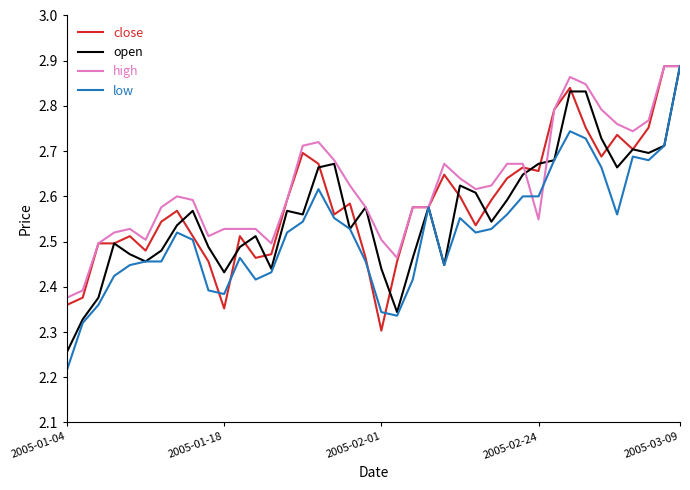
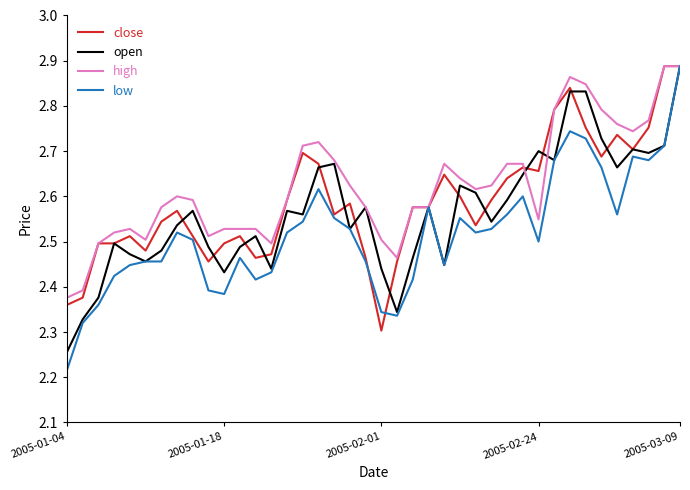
close, 2005-01-18: 2.35 -> 2.50
open, 2005-02-24: 2.67 -> 2.70
low, 2005-02-24: 2.6 -> 2.5
